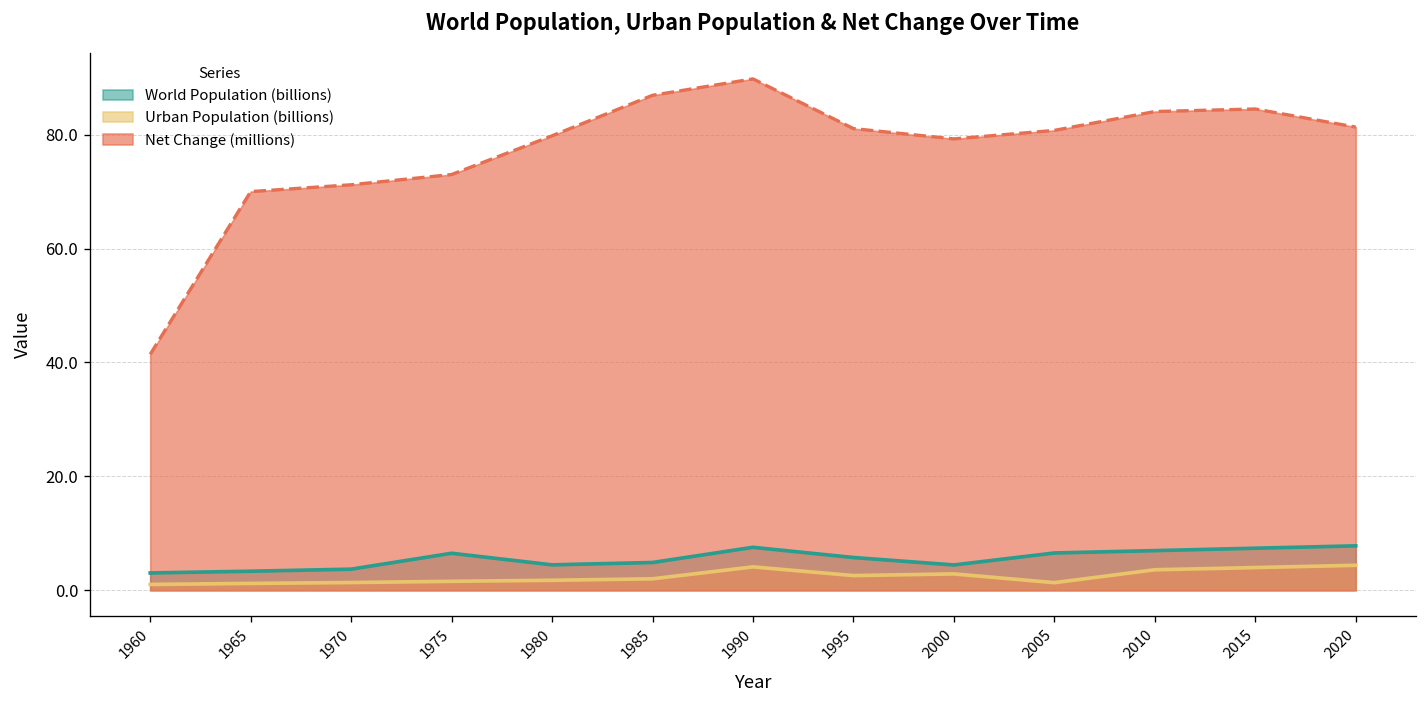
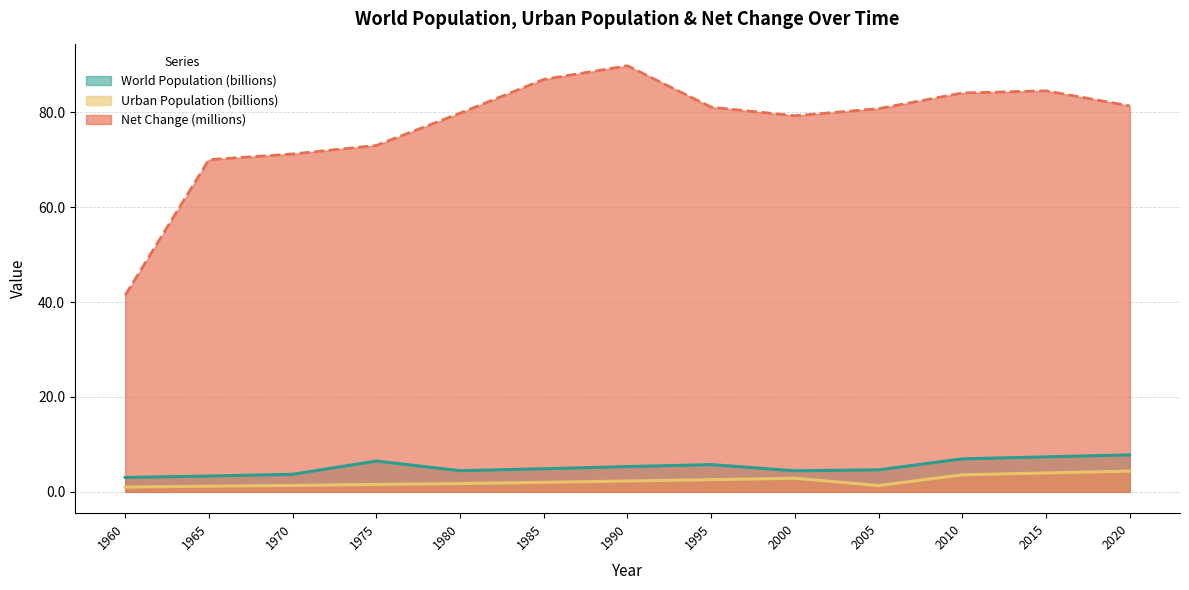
World Population (billions), 1990: 8 -> 5
Urban Population (billions), 1990: 4 -> 2
World Population (billions), 2005: 7 -> 5
